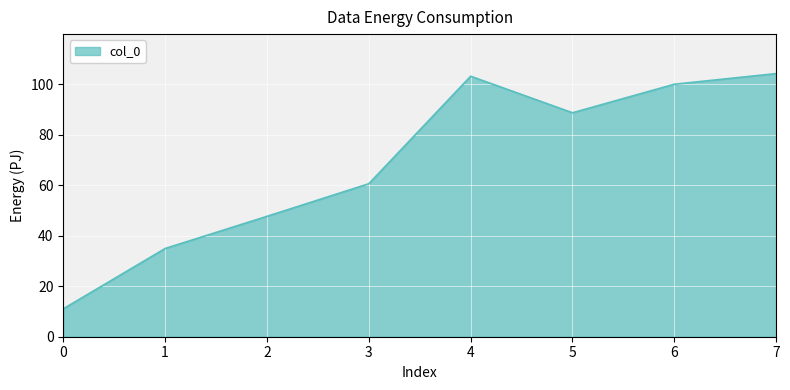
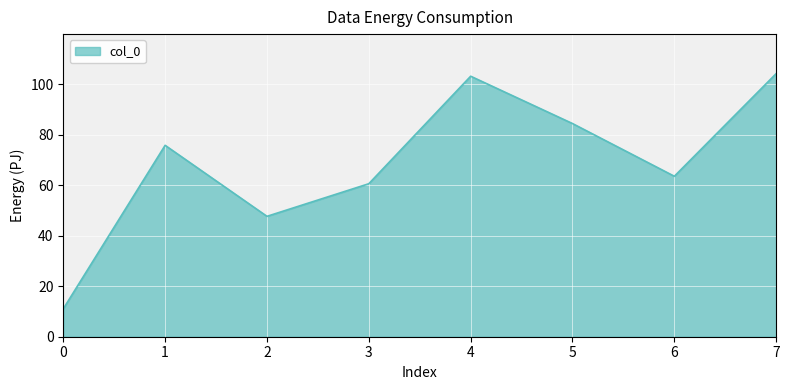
1: 35 -> 76
5: 89 -> 84
6: 100 -> 64
